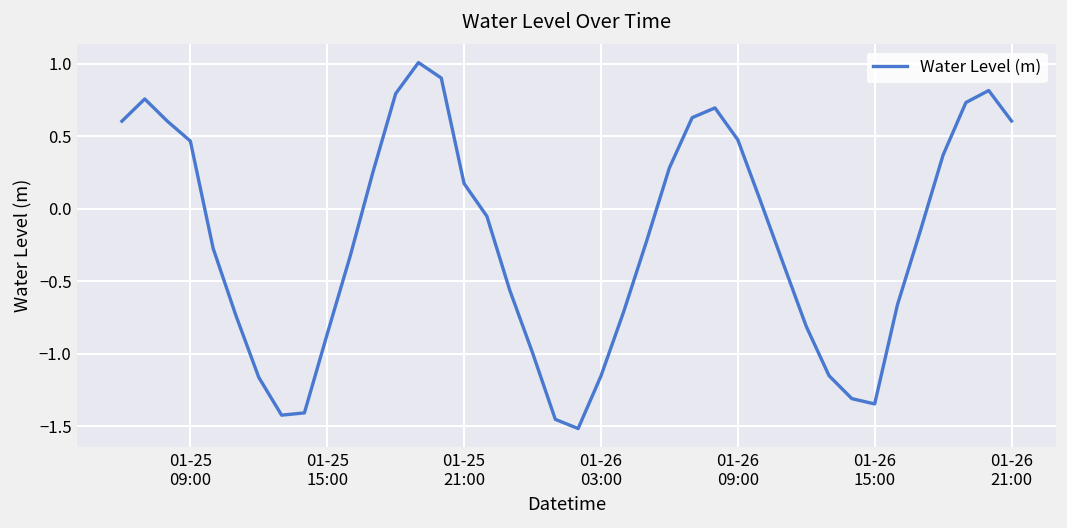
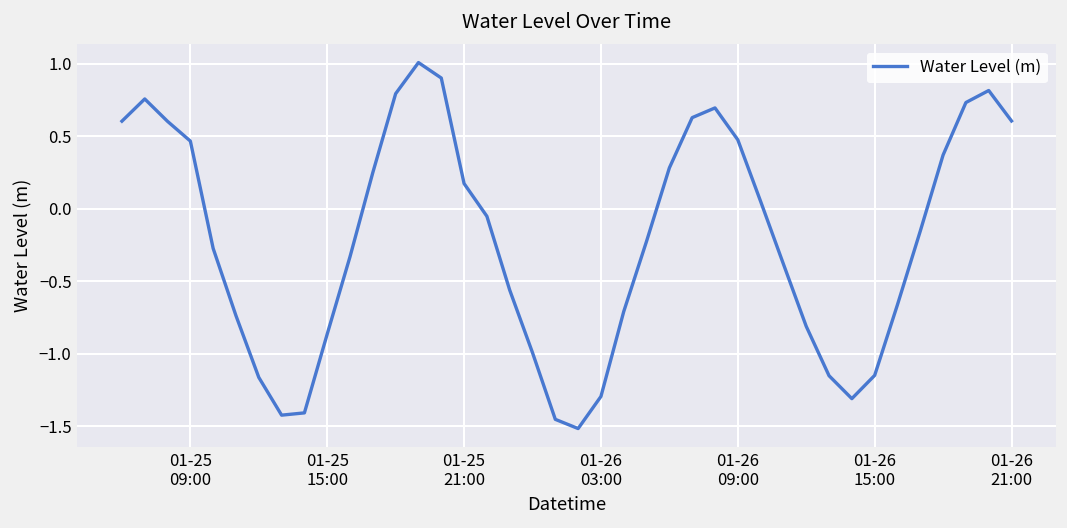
01-26 03:00: -1.16 -> -1.30
01-26 15:00: -1.35 -> -1.15
